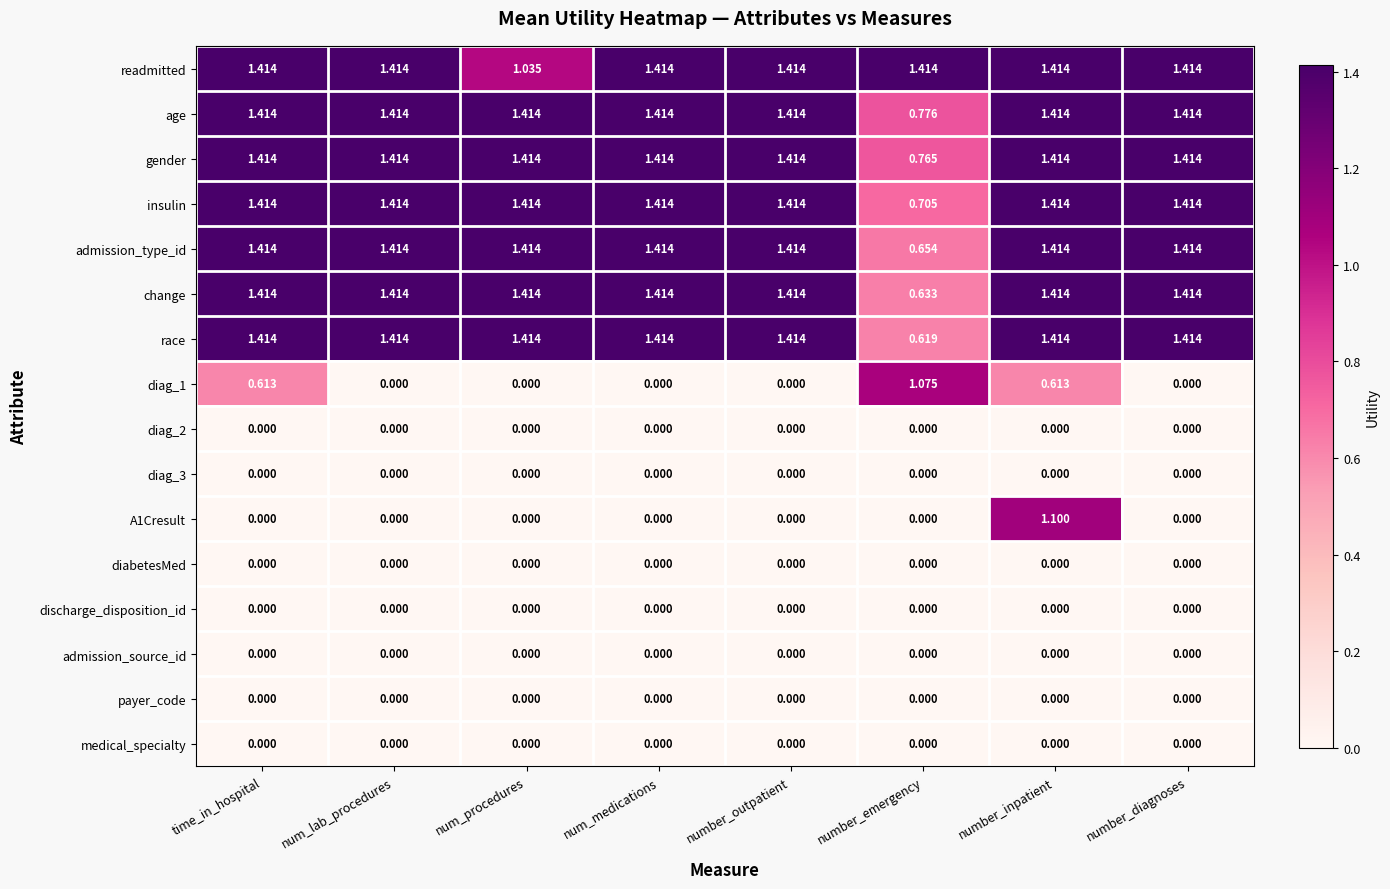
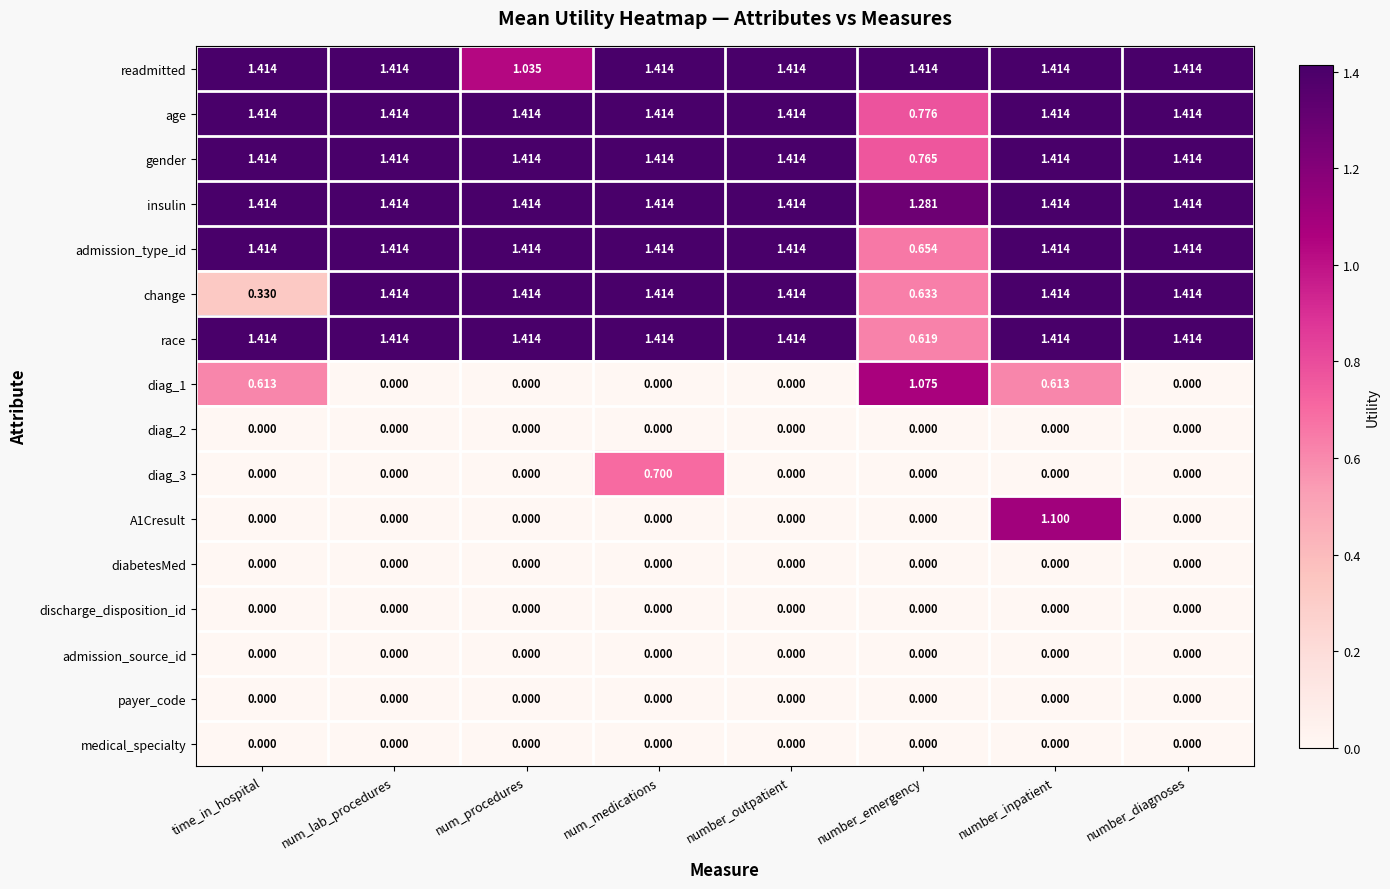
insulin, number_emergency: 0.705 -> 1.281
change, time_in_hospital: 1.414 -> 0.330
diag_3, num_medications: 0.000 -> 0.700
